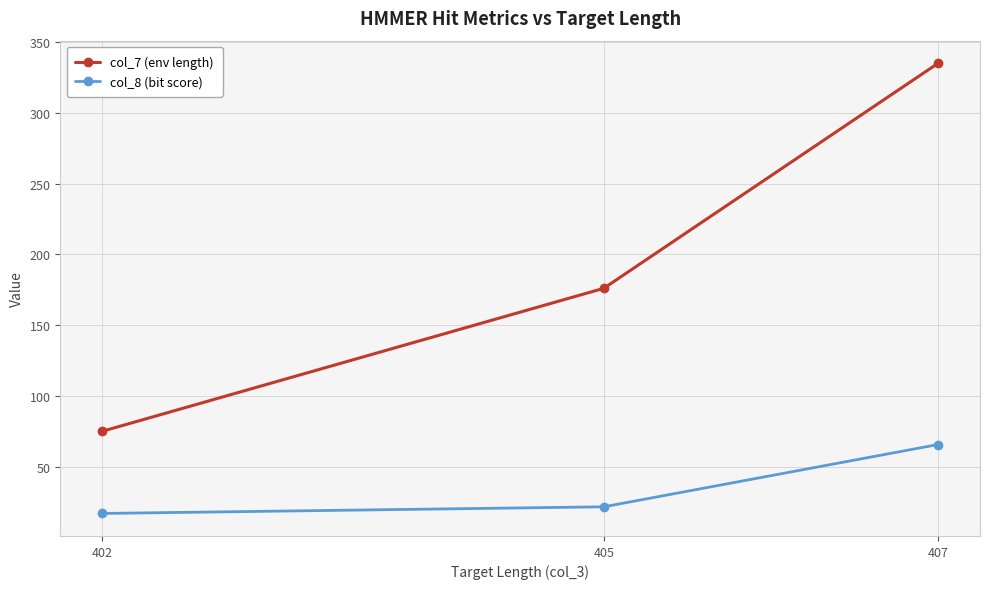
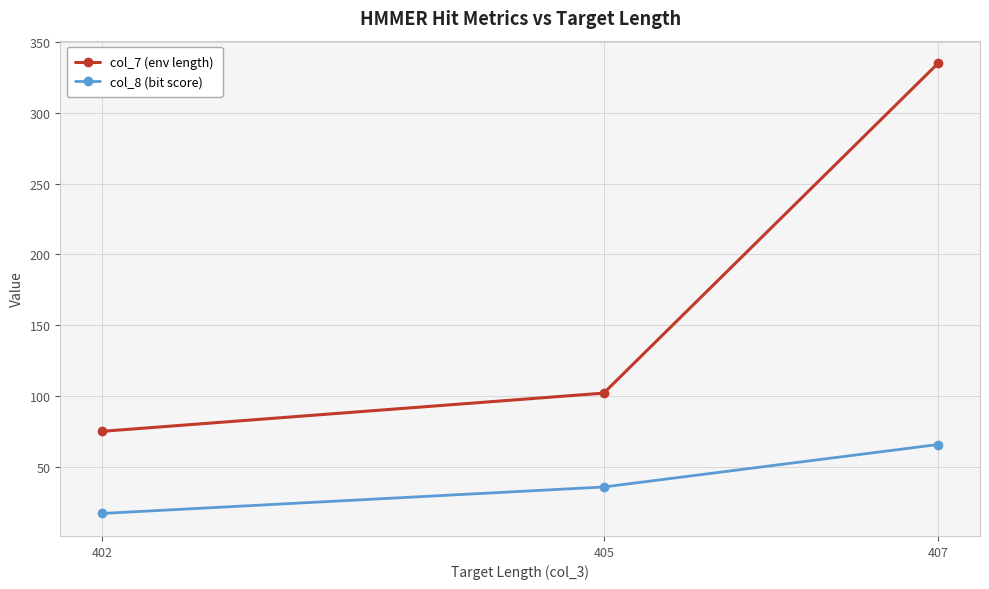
col_7 (env length), 405: 176 -> 102
col_8 (bit score), 405: 22 -> 36
